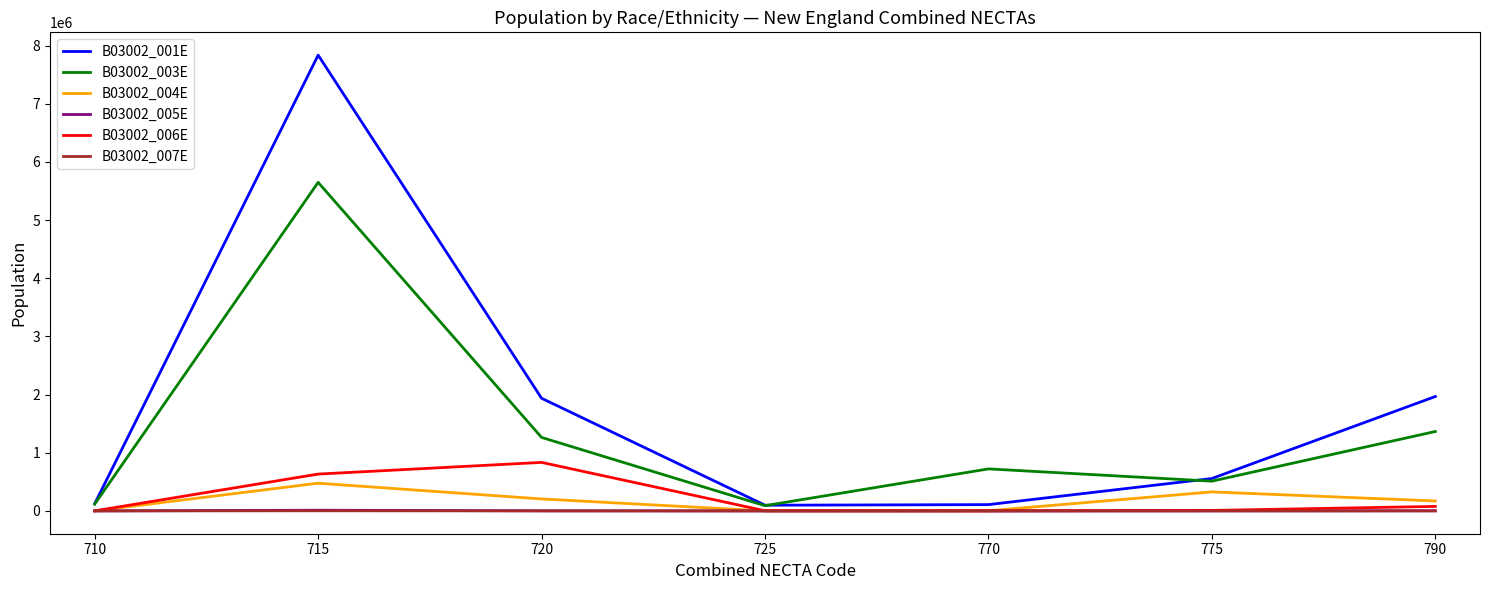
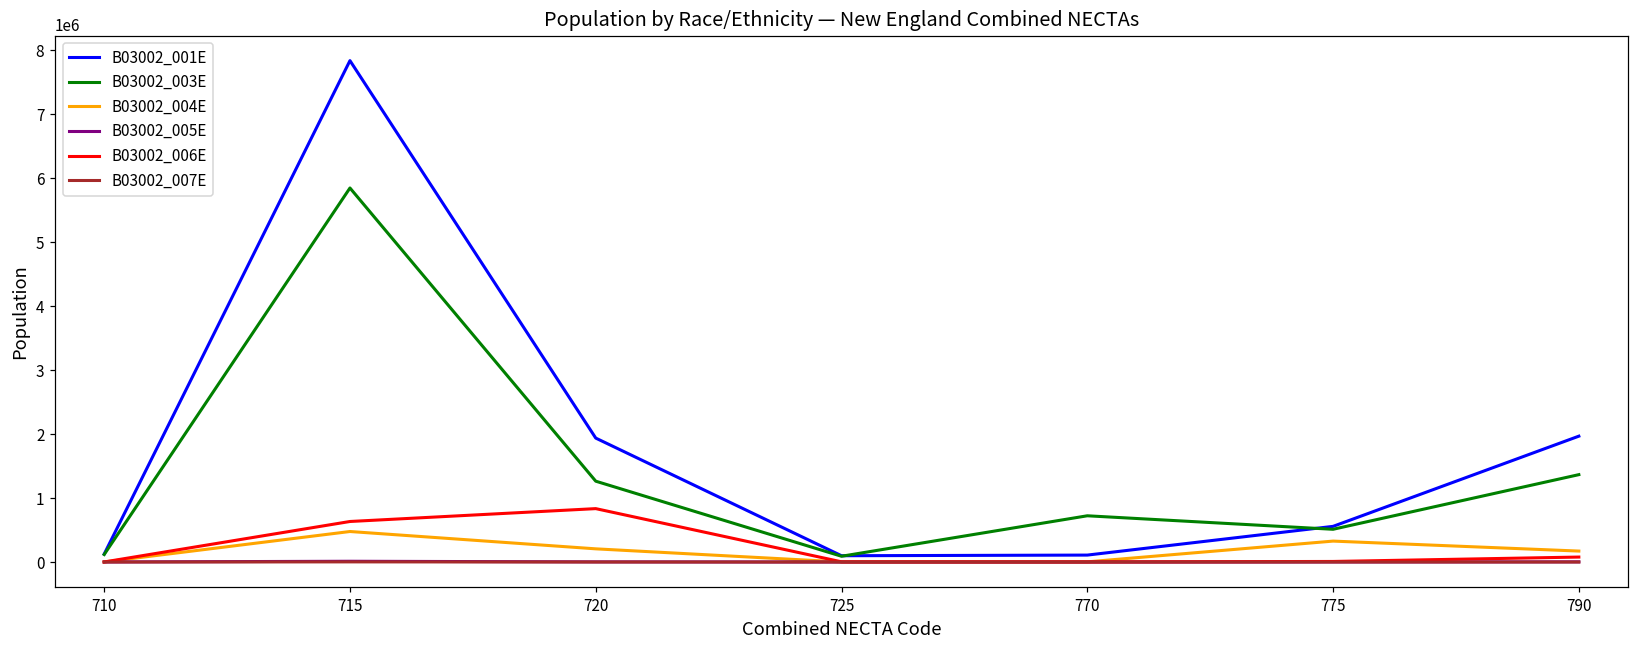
B03002_003E, 715: 5600000 -> 5800000
